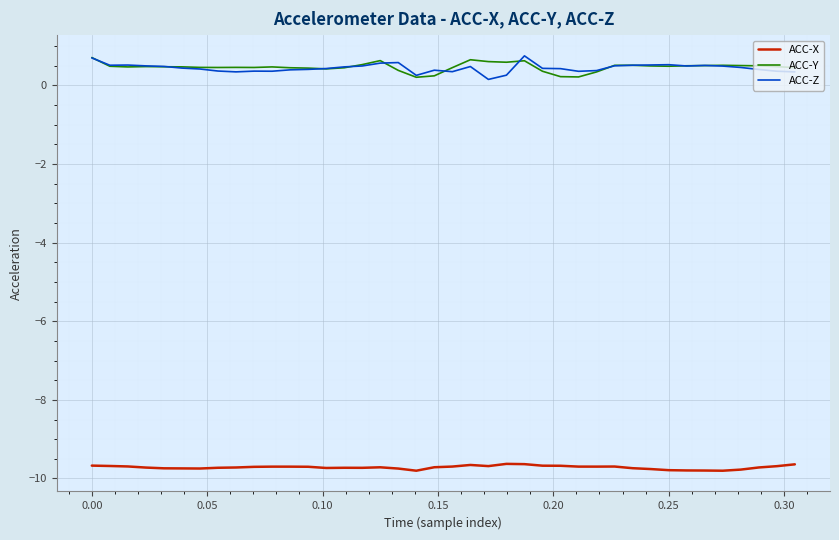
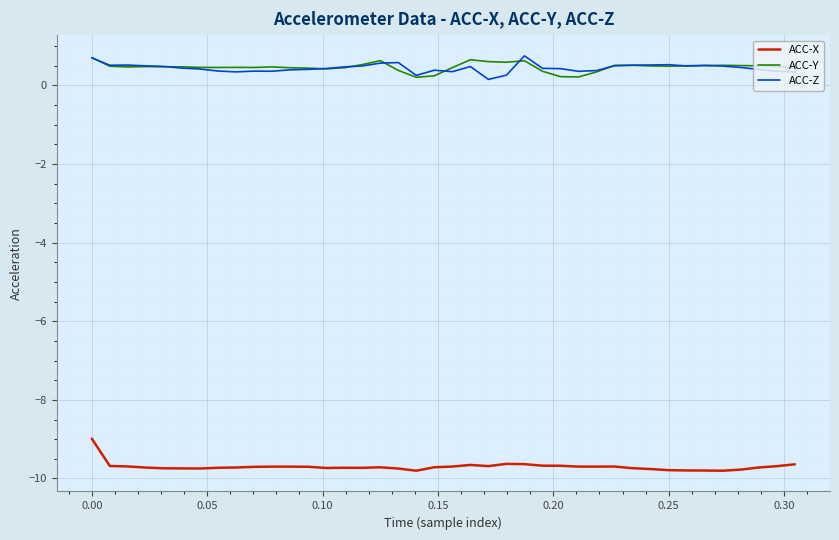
ACC-X, 0.00: -9.7 -> -9.0
